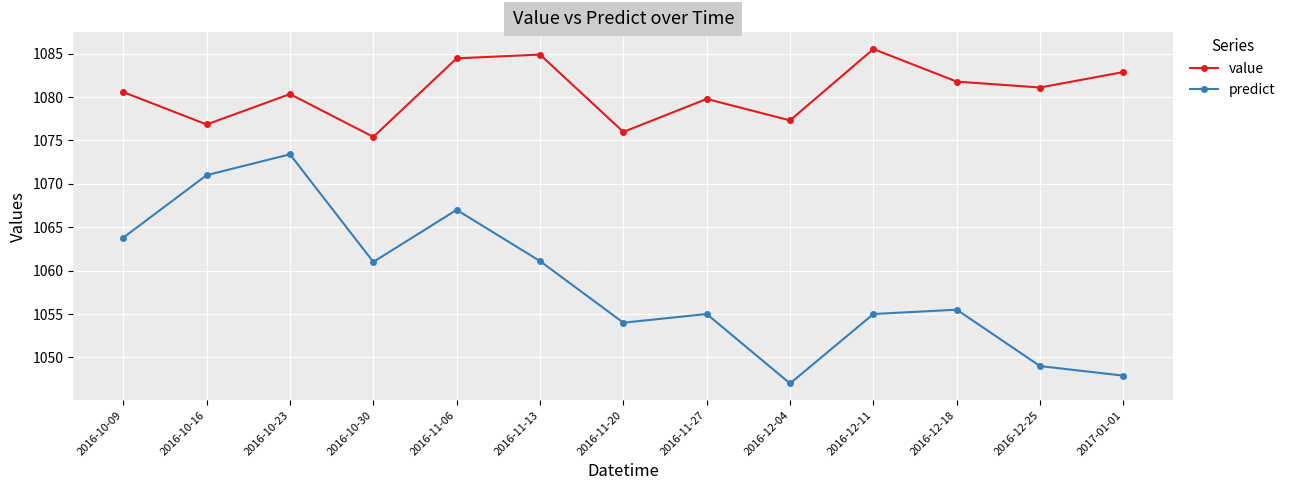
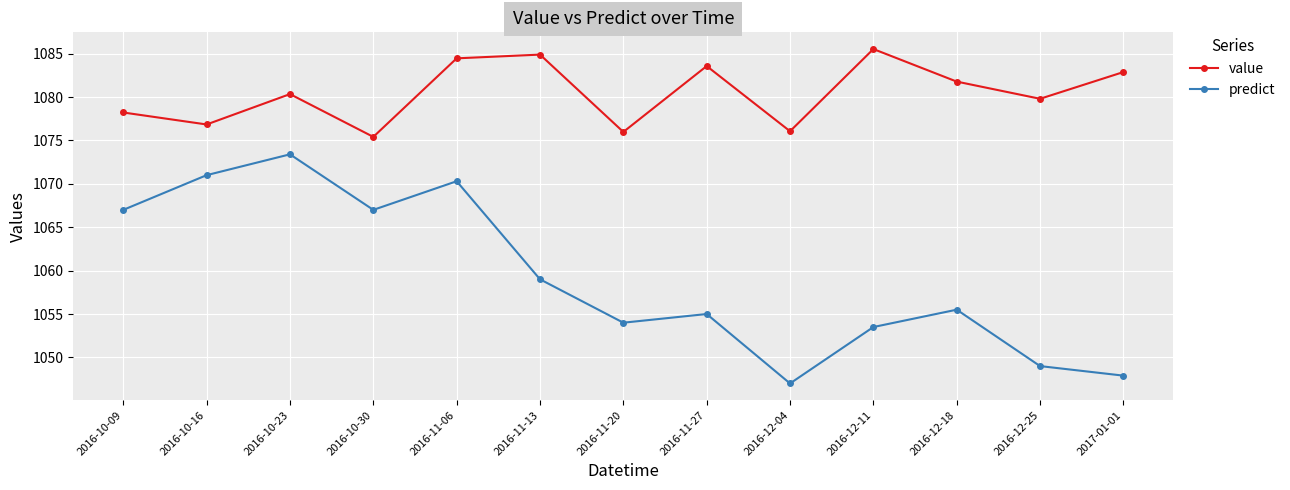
value, 2016-10-09: 1081 -> 1078
predict, 2016-10-09: 1064 -> 1067
predict, 2016-10-30: 1061 -> 1067
predict, 2016-11-06: 1067 -> 1070
predict, 2016-11-13: 1061 -> 1059
value, 2016-11-27: 1080 -> 1084
value, 2016-12-04: 1077 -> 1076
predict, 2016-12-11: 1055 -> 1054
value, 2016-12-25: 1081 -> 1080
